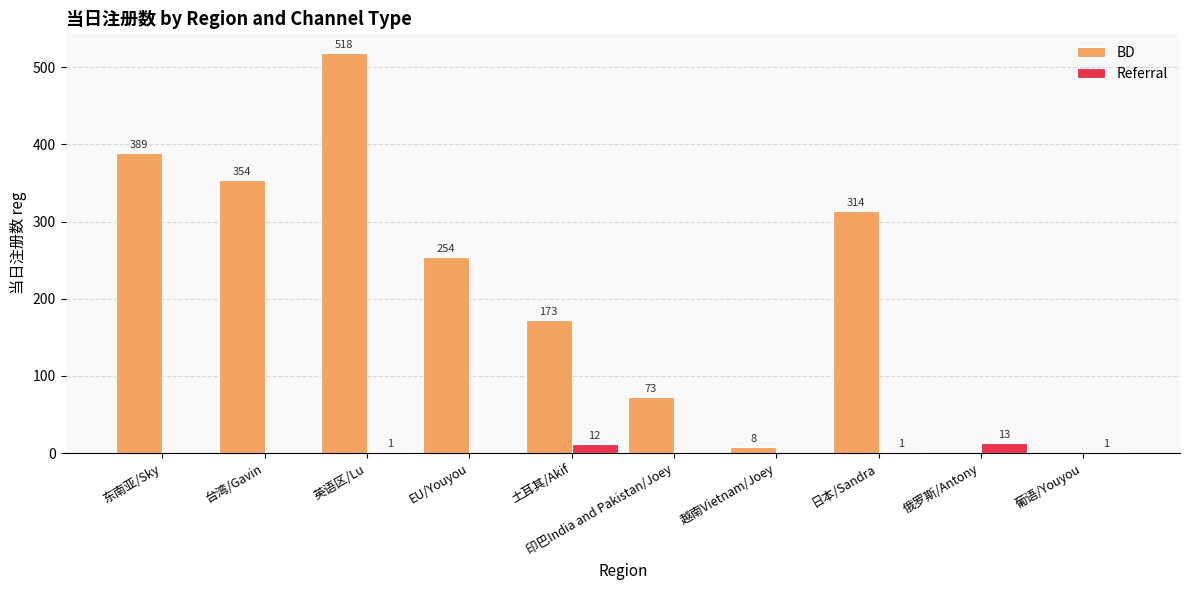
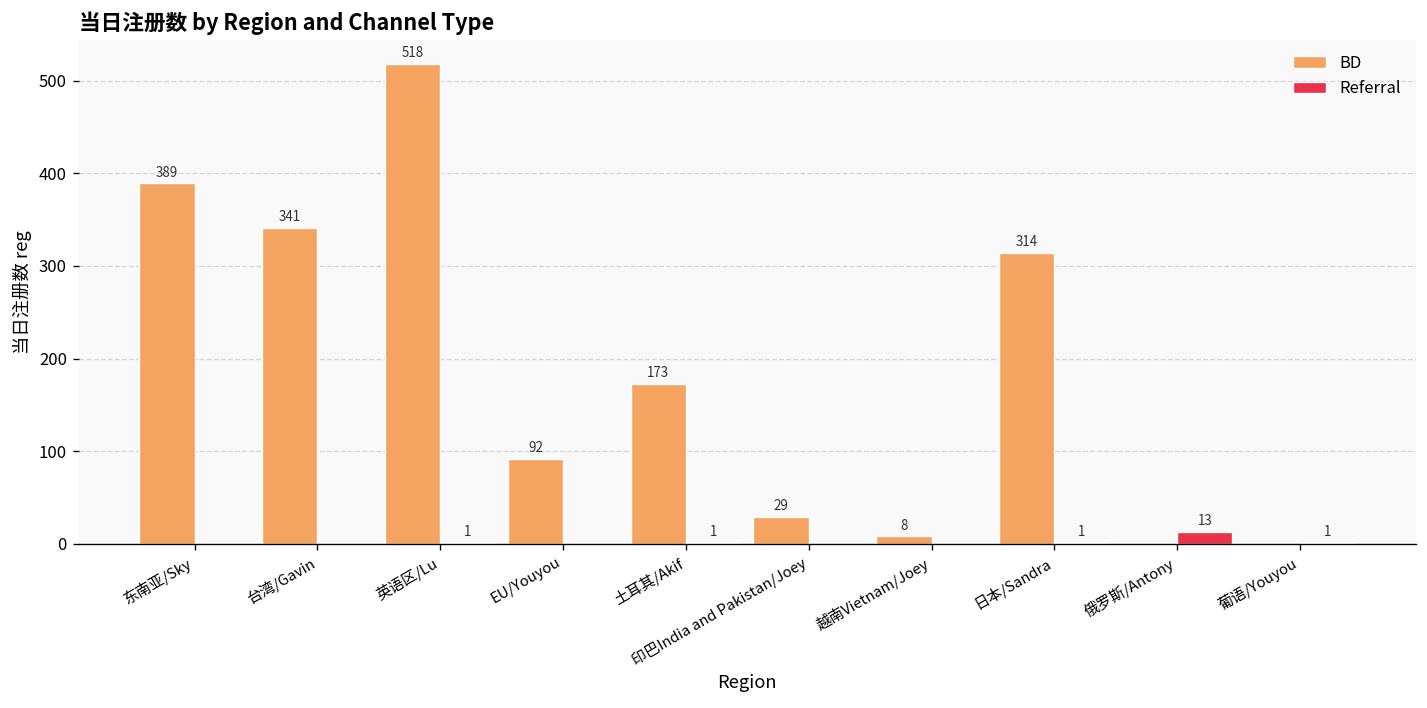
BD, 台湾/Gavin: 354 -> 341
BD, EU/Youyou: 254 -> 92
Referral, 土耳其/Akif: 12 -> 1
BD, 印巴India and Pakistan/Joey: 73 -> 29
